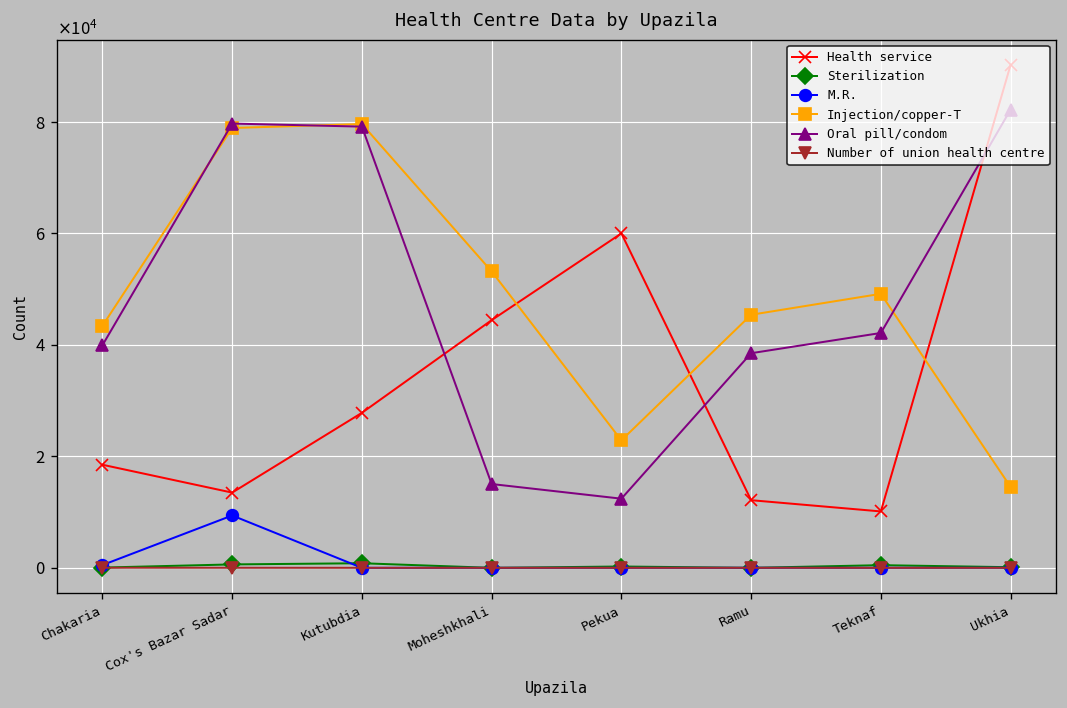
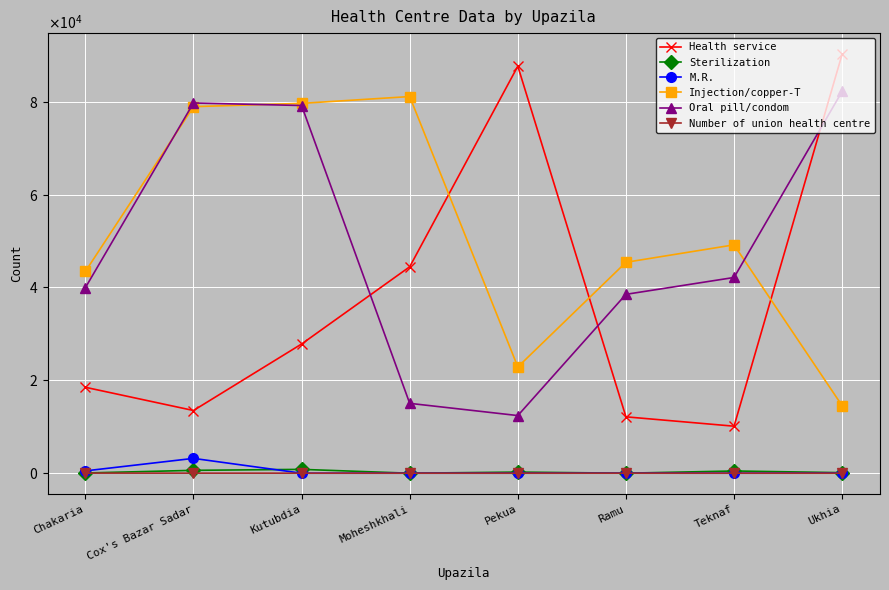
M.R., Cox's Bazar Sadar: 9000 -> 3000
Injection/copper-T, Moheshkhali: 53000 -> 81000
Health service, Pekua: 60000 -> 88000
